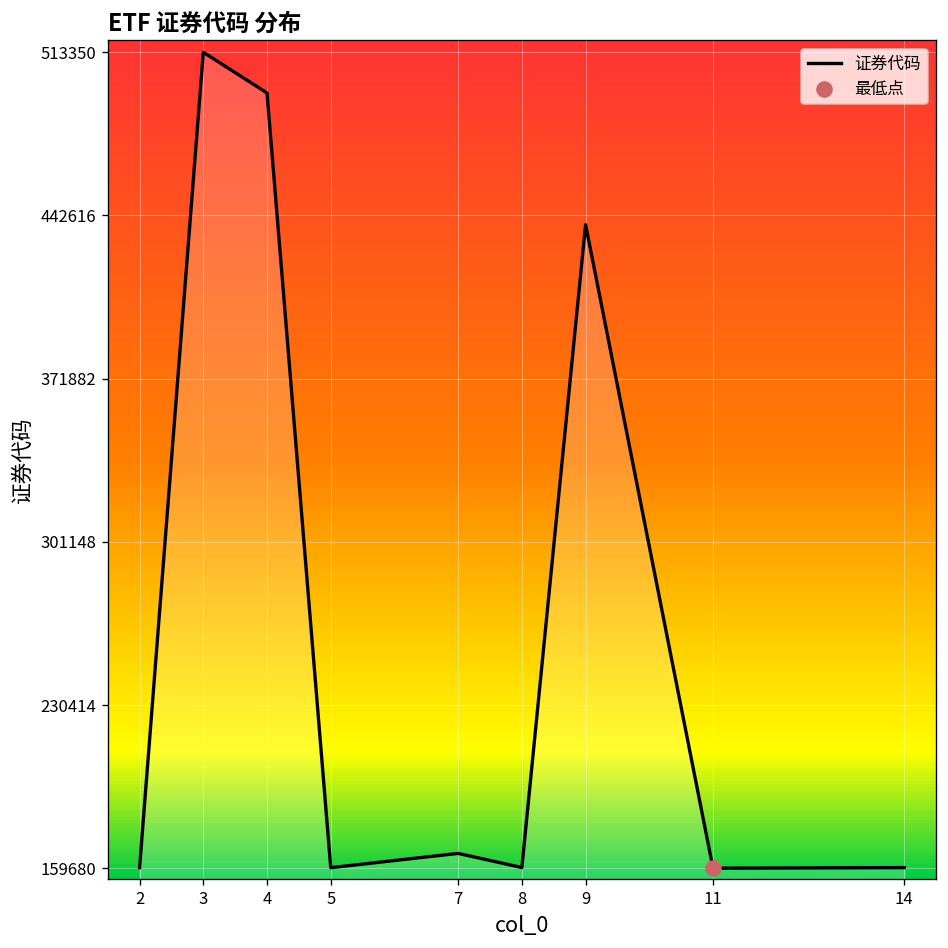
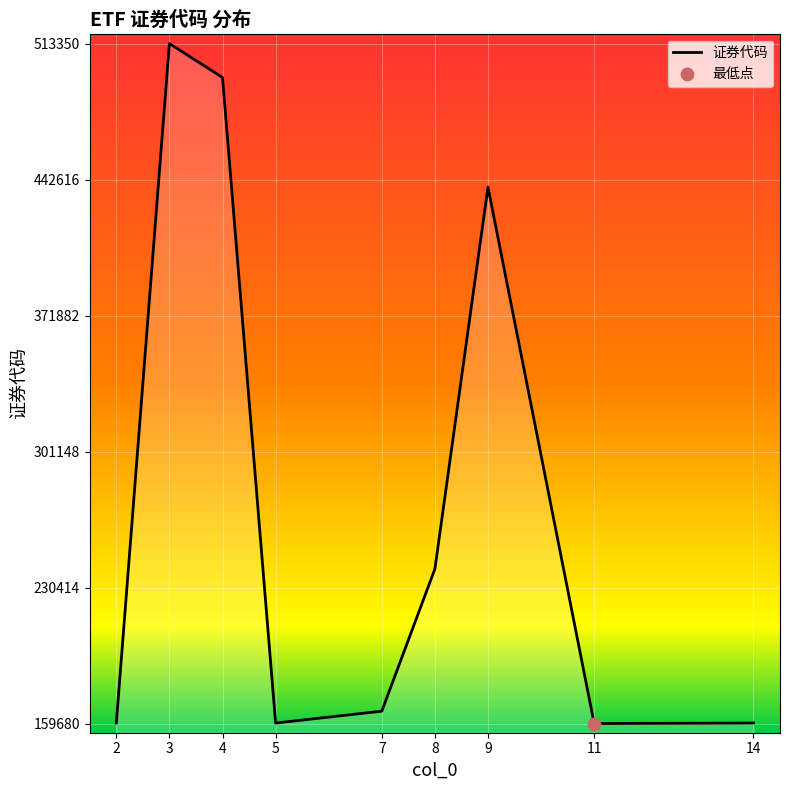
证券代码, 8: 160000 -> 240000
